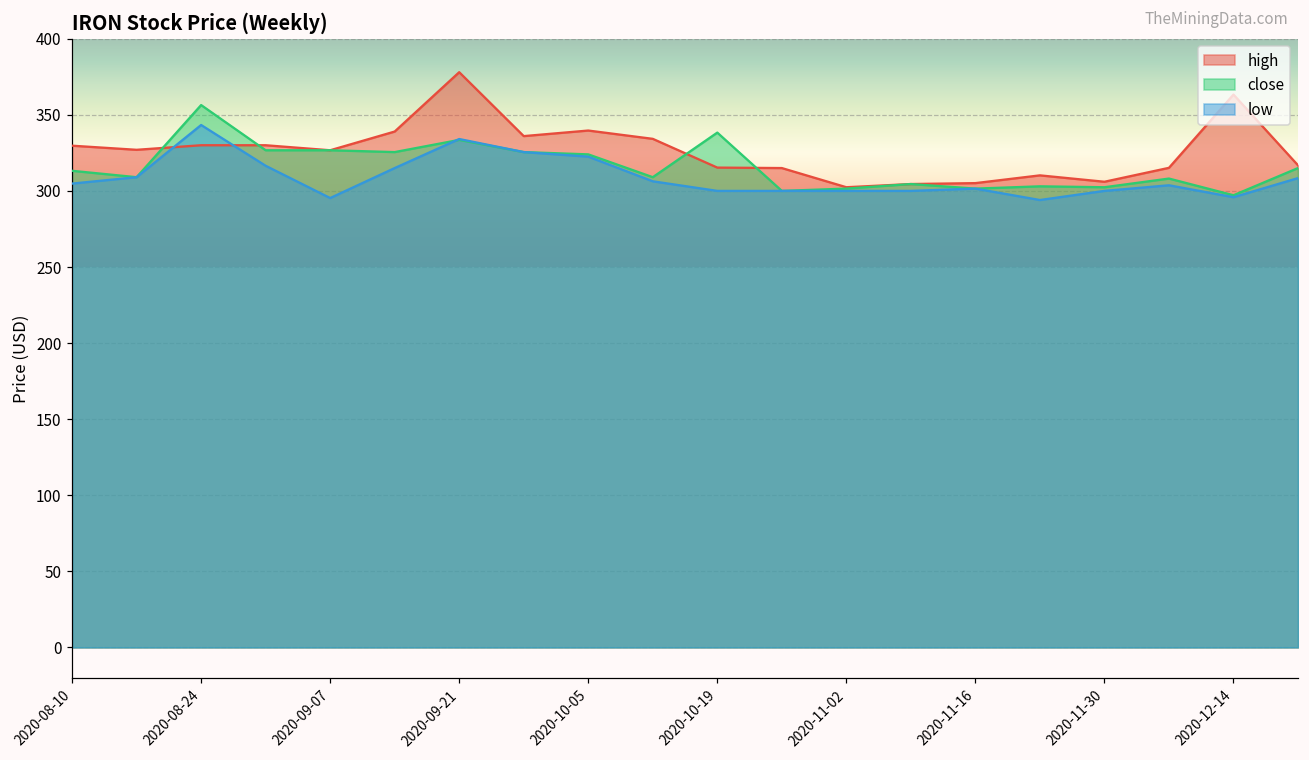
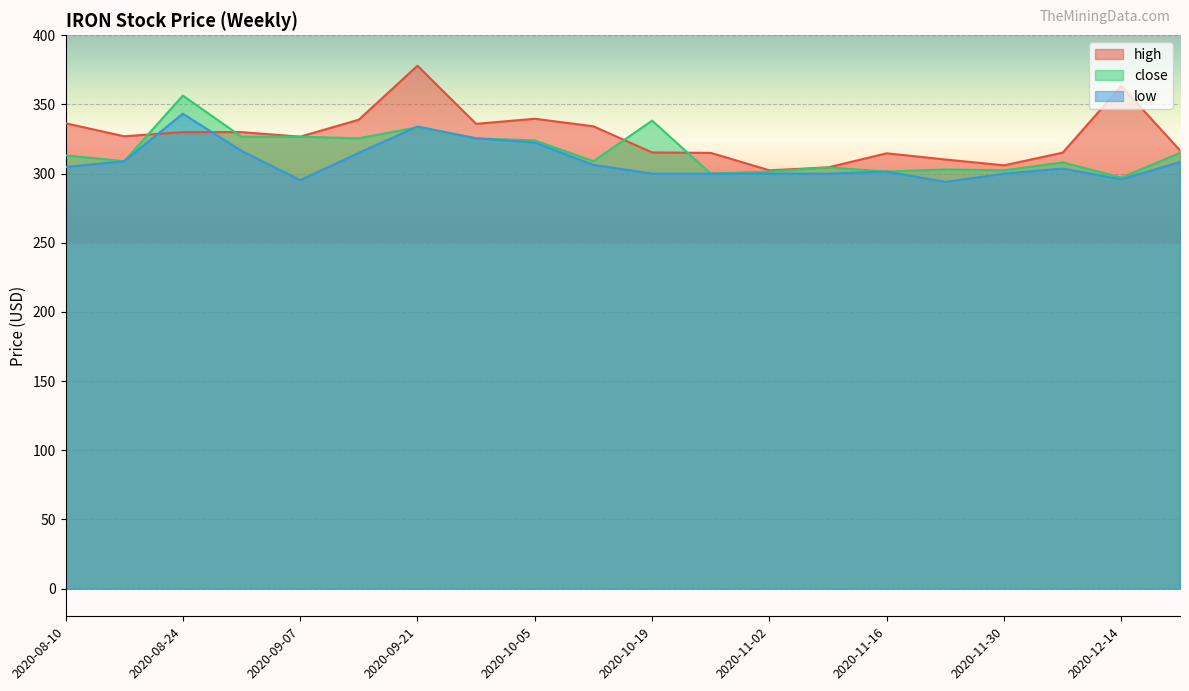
high, 2020-08-10: 330 -> 336
high, 2020-11-16: 305 -> 315
